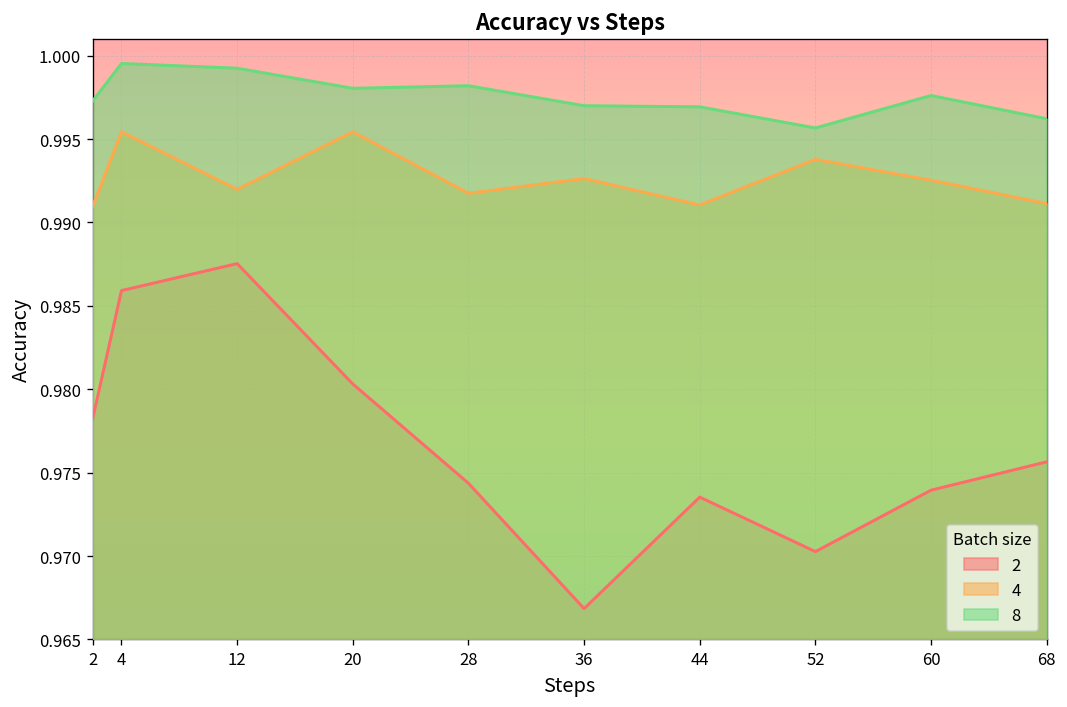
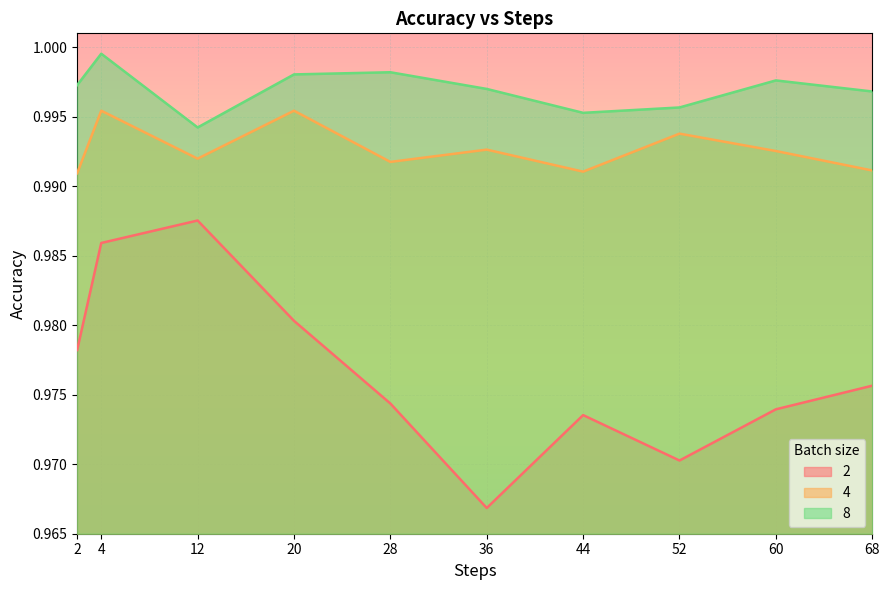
8, 12: 0.9992 -> 0.9942
8, 44: 0.9969 -> 0.9953
8, 68: 0.9962 -> 0.9968
